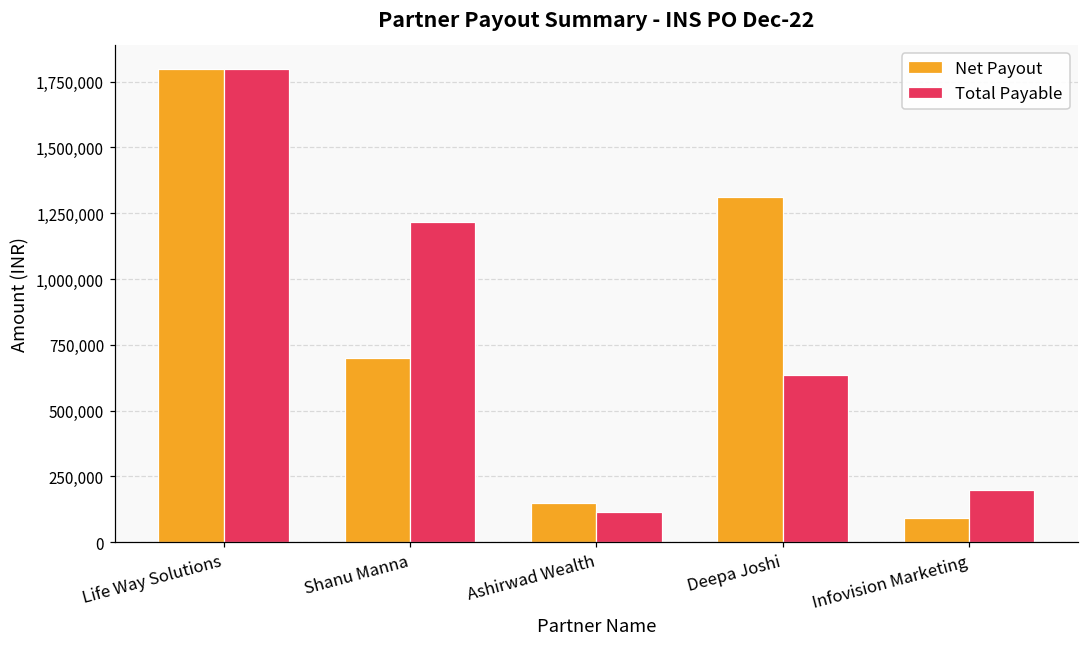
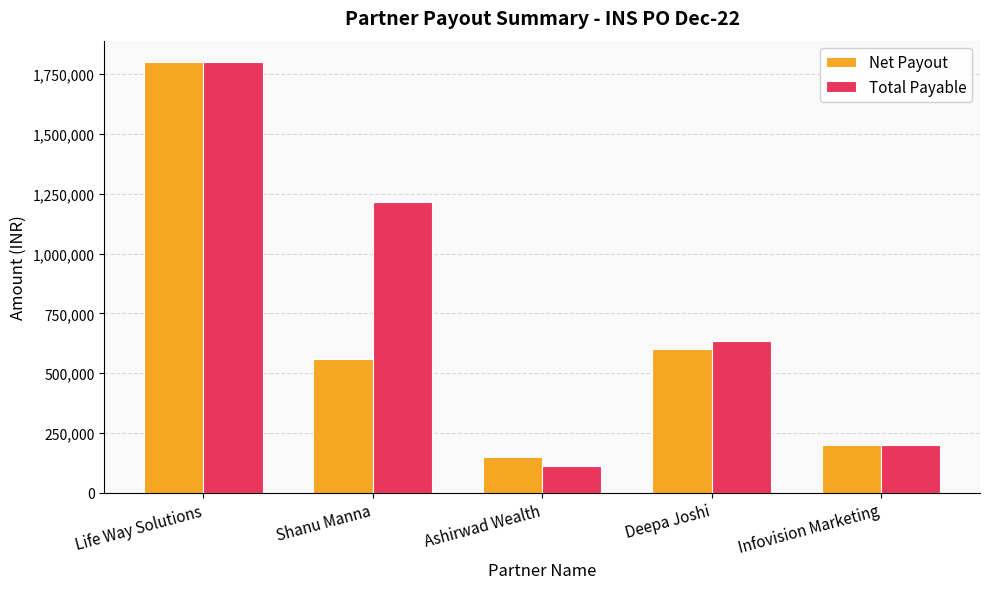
Net Payout, Shanu Manna: 700,000 -> 560,000
Net Payout, Deepa Joshi: 1,310,000 -> 600,000
Net Payout, Infovision Marketing: 90,000 -> 200,000
